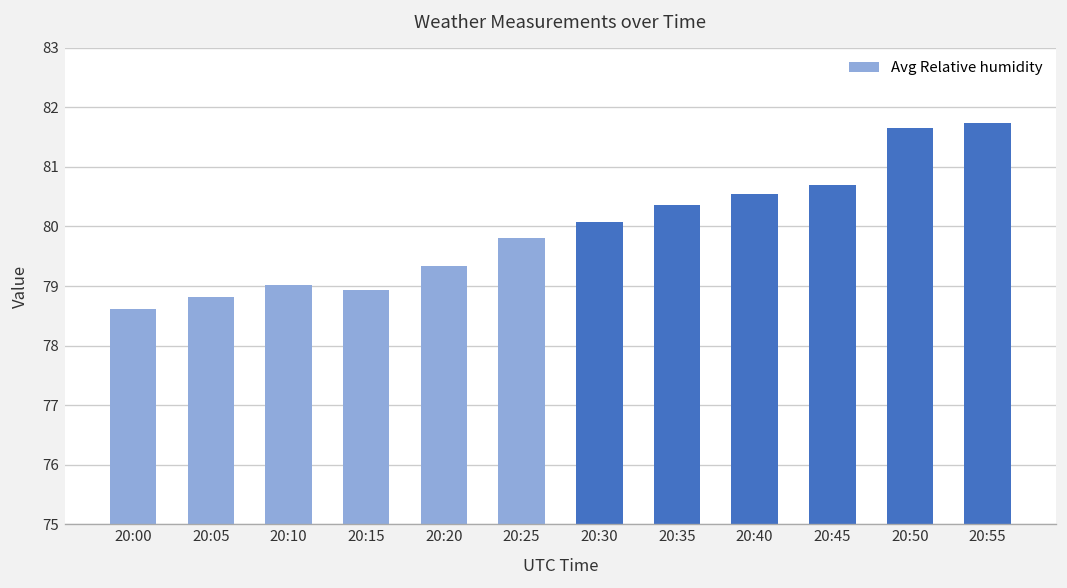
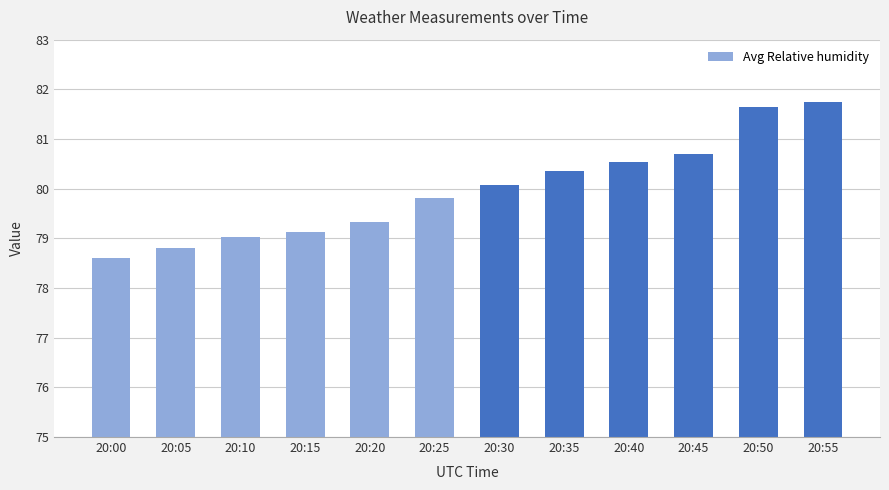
20:15: 78.9 -> 79.1
